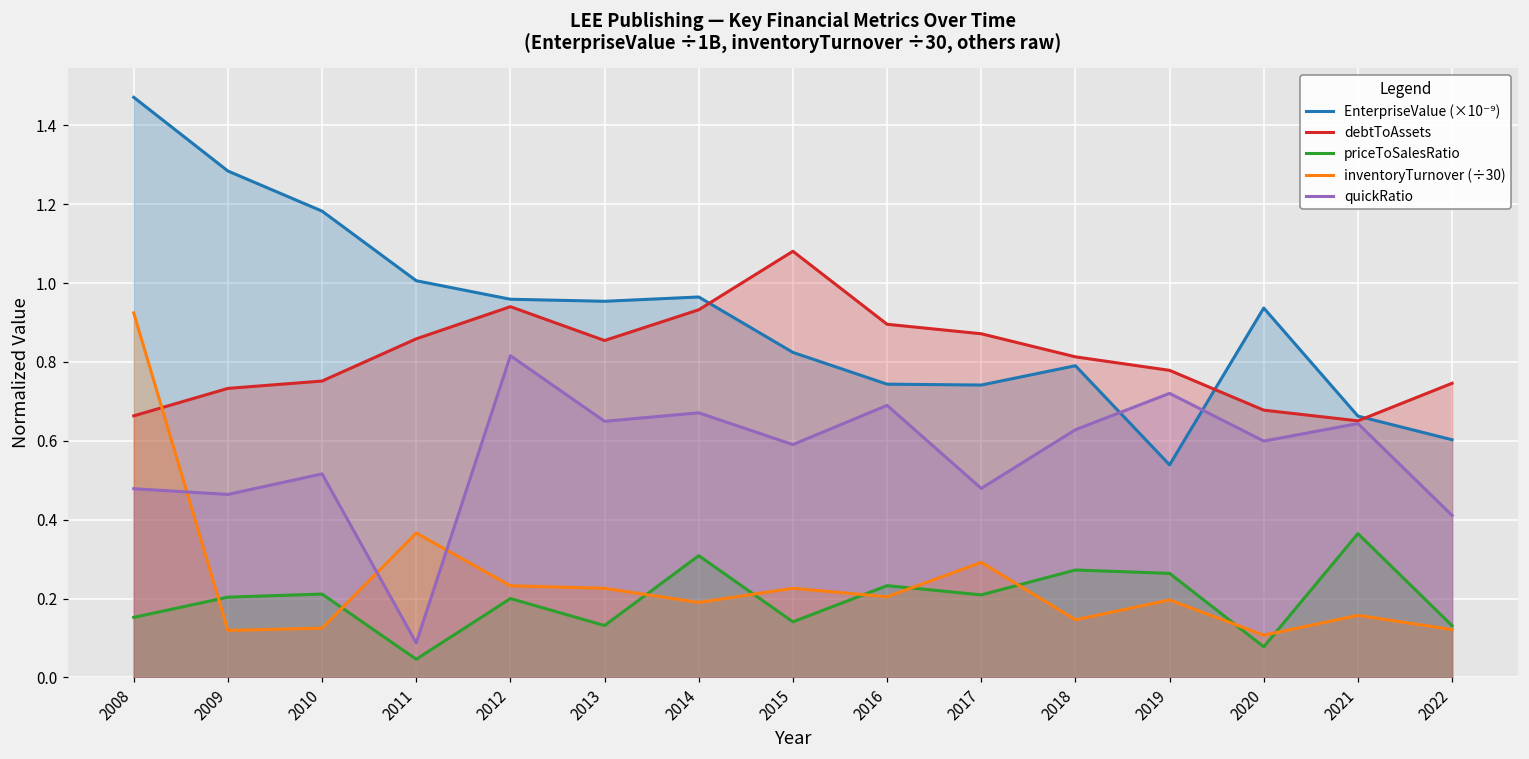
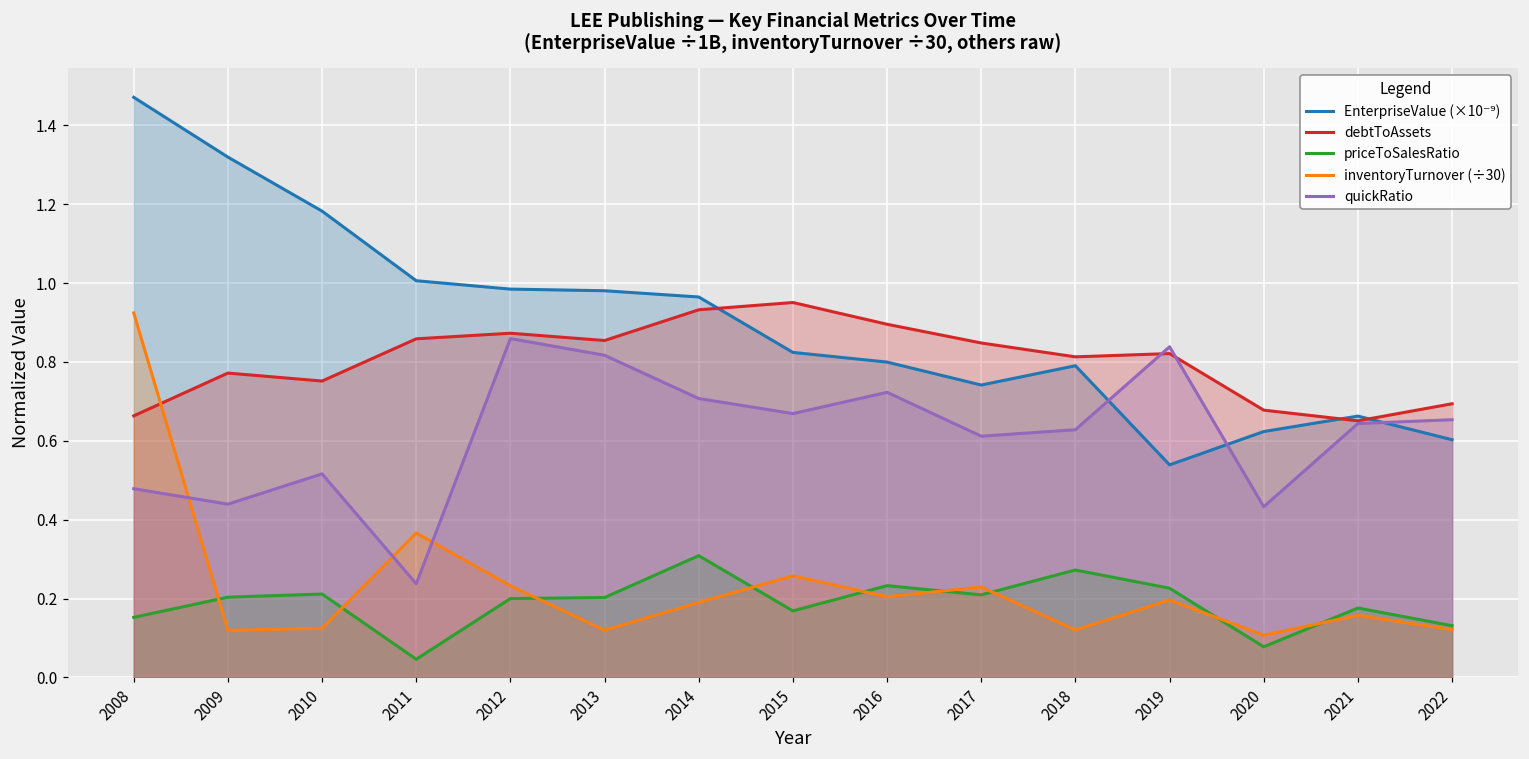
EnterpriseValue (×10⁻⁹), 2009: 1.28 -> 1.32
debtToAssets, 2009: 0.73 -> 0.77
quickRatio, 2009: 0.46 -> 0.44
quickRatio, 2011: 0.09 -> 0.24
EnterpriseValue (×10⁻⁹), 2012: 0.96 -> 0.98
debtToAssets, 2012: 0.94 -> 0.87
quickRatio, 2012: 0.82 -> 0.86
EnterpriseValue (×10⁻⁹), 2013: 0.95 -> 0.98
priceToSalesRatio, 2013: 0.13 -> 0.20
inventoryTurnover (÷30), 2013: 0.23 -> 0.12
quickRatio, 2013: 0.65 -> 0.82
quickRatio, 2014: 0.67 -> 0.71
debtToAssets, 2015: 1.08 -> 0.95
priceToSalesRatio, 2015: 0.14 -> 0.17
inventoryTurnover (÷30), 2015: 0.23 -> 0.26
quickRatio, 2015: 0.59 -> 0.67
EnterpriseValue (×10⁻⁹), 2016: 0.74 -> 0.80
quickRatio, 2016: 0.69 -> 0.72
debtToAssets, 2017: 0.87 -> 0.85
inventoryTurnover (÷30), 2017: 0.29 -> 0.23
quickRatio, 2017: 0.48 -> 0.61
inventoryTurnover (÷30), 2018: 0.15 -> 0.12
debtToAssets, 2019: 0.78 -> 0.82
priceToSalesRatio, 2019: 0.26 -> 0.23
quickRatio, 2019: 0.72 -> 0.84
EnterpriseValue (×10⁻⁹), 2020: 0.94 -> 0.62
quickRatio, 2020: 0.60 -> 0.43
priceToSalesRatio, 2021: 0.36 -> 0.18
debtToAssets, 2022: 0.75 -> 0.69
quickRatio, 2022: 0.41 -> 0.65
